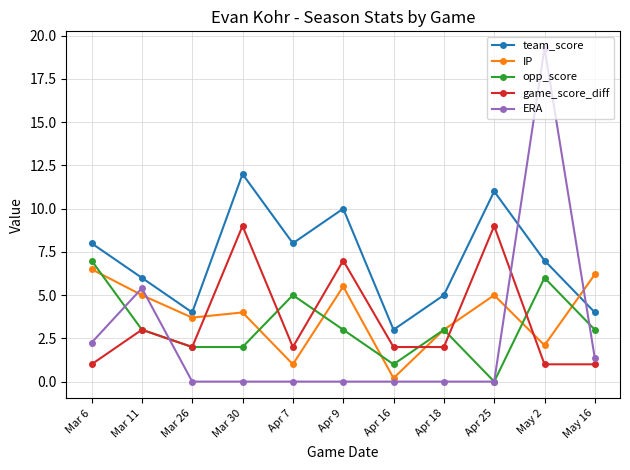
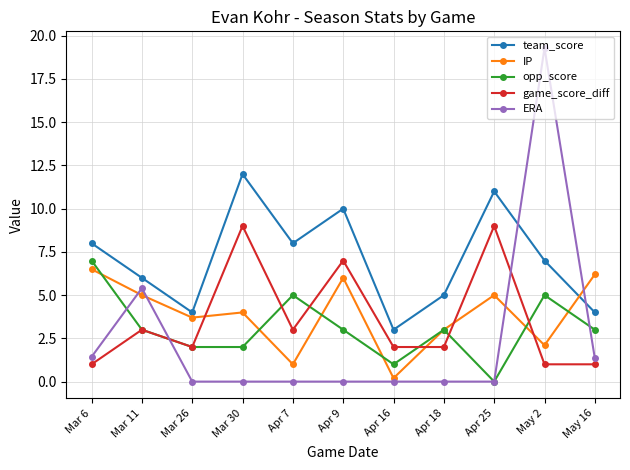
ERA, Mar 6: 2.3 -> 1.4
game_score_diff, Apr 7: 2 -> 3
IP, Apr 9: 5.5 -> 6.0
opp_score, May 2: 6 -> 5
